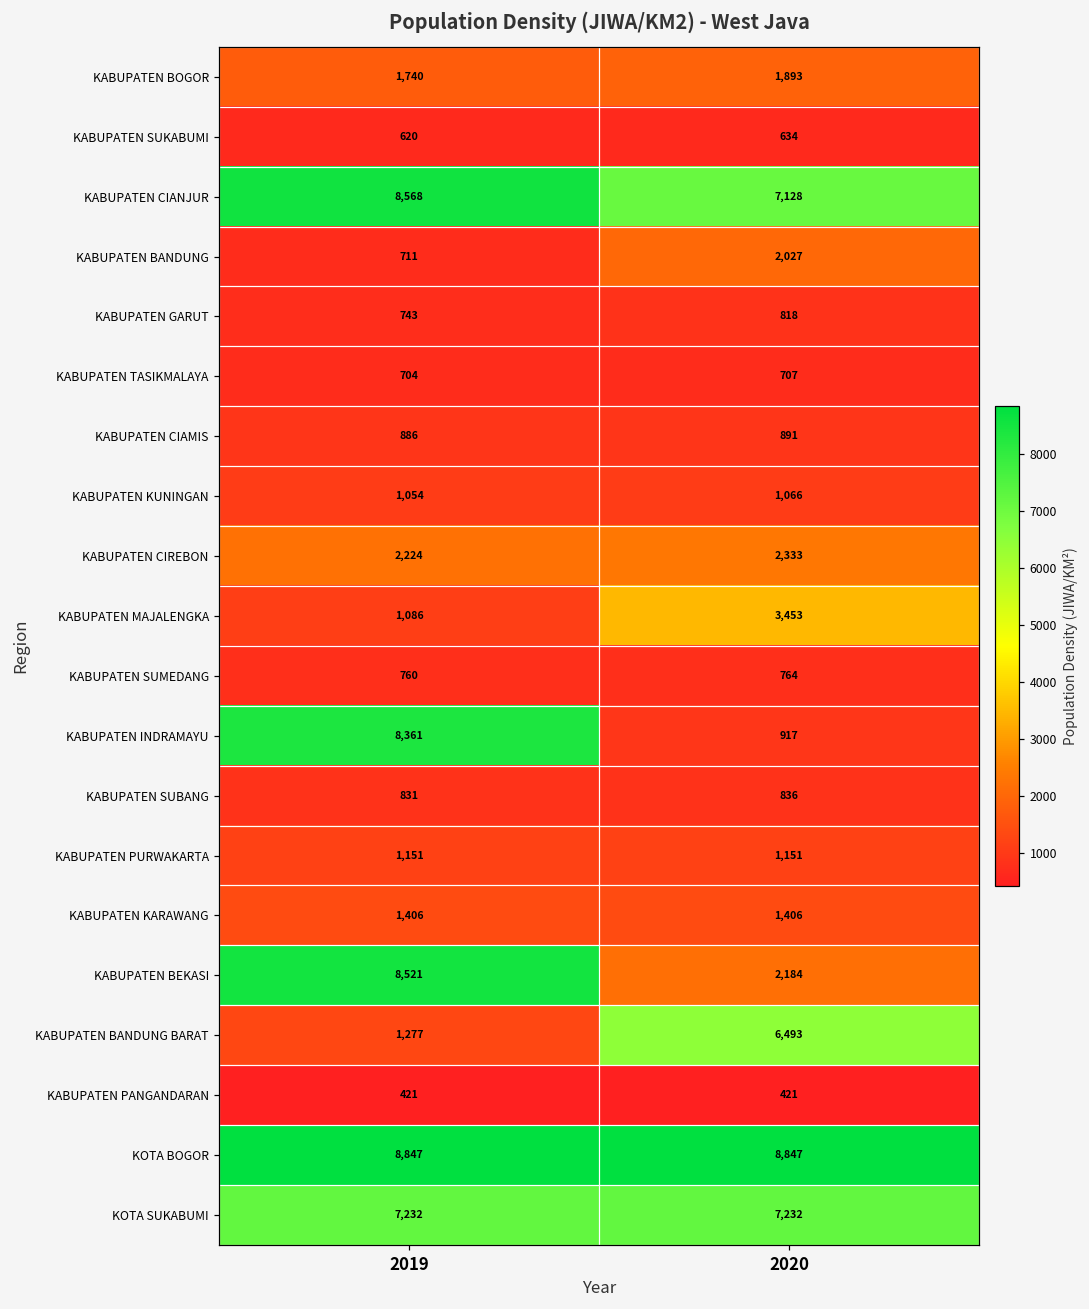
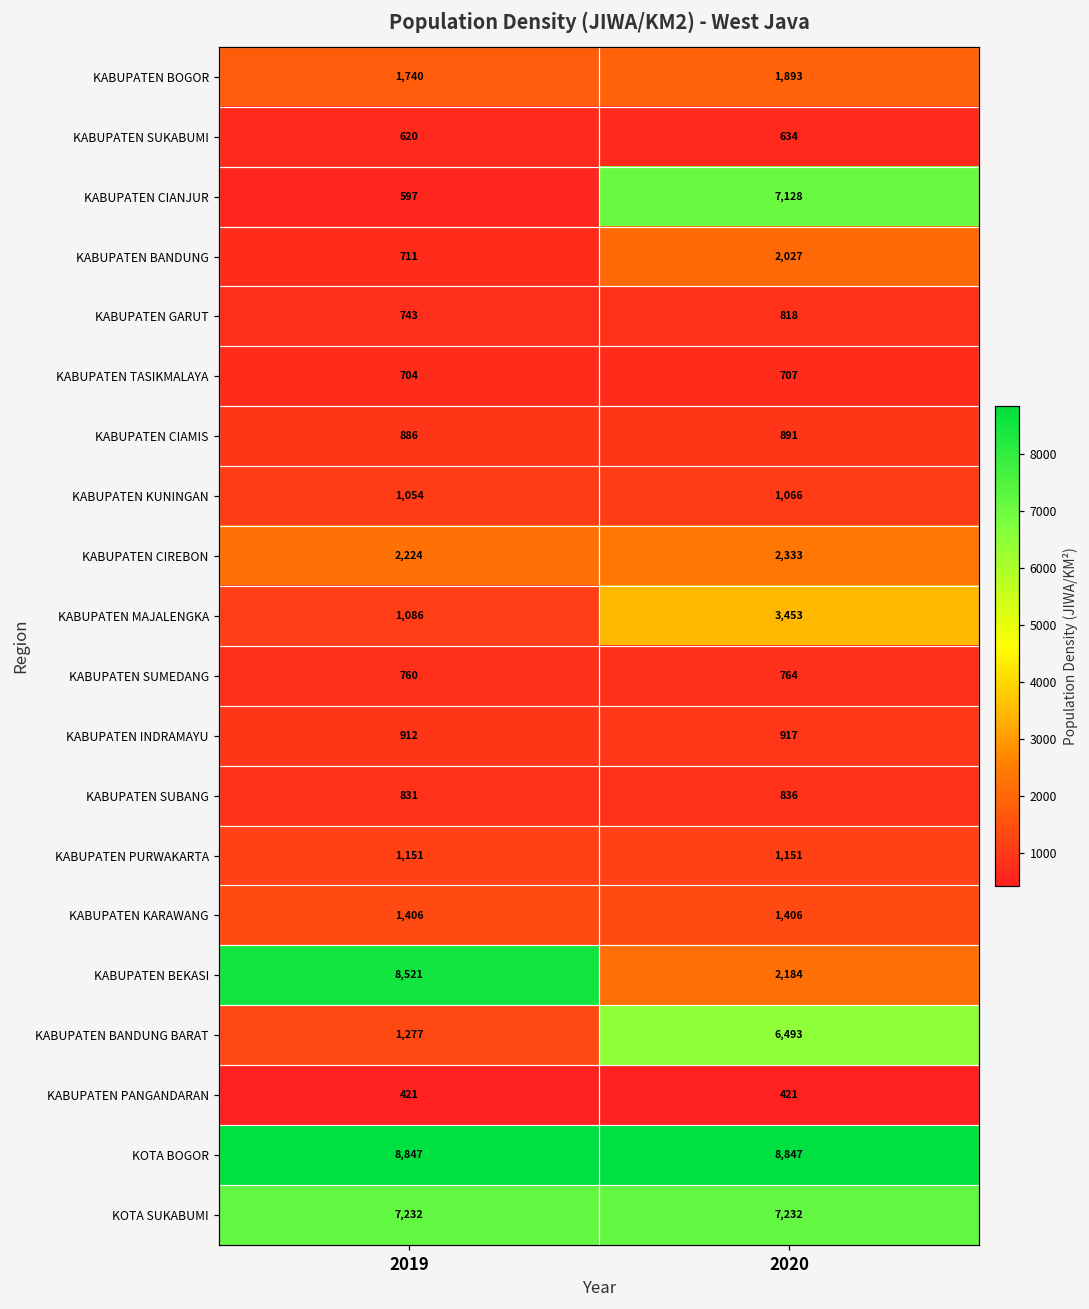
KABUPATEN CIANJUR, 2019: 8,568 -> 597
KABUPATEN INDRAMAYU, 2019: 8,361 -> 912
